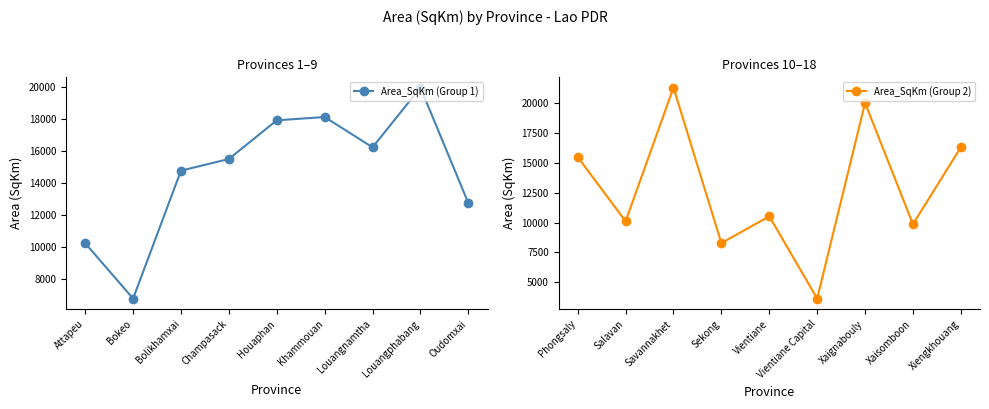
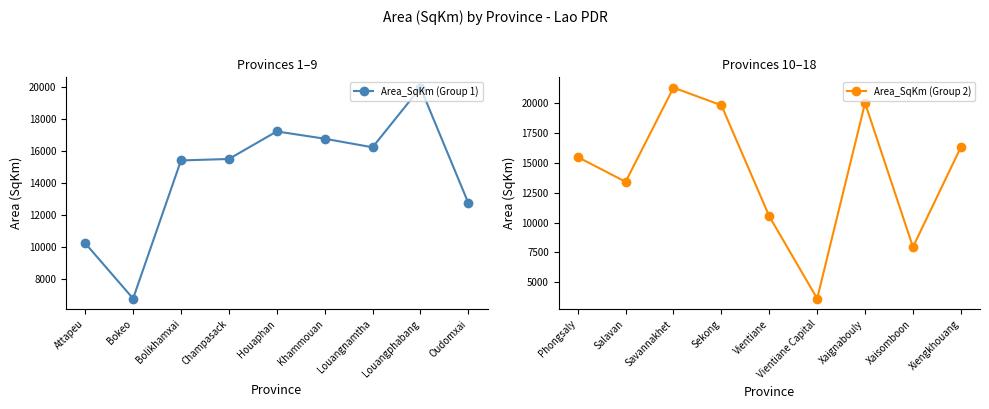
Provinces 1–9, Bolikhamxai: 14800 -> 15400
Provinces 1–9, Houaphan: 17900 -> 17200
Provinces 1–9, Khammouan: 18100 -> 16700
Provinces 10–18, Salavan: 10100 -> 13400
Provinces 10–18, Sekong: 8300 -> 19800
Provinces 10–18, Xaisomboon: 9900 -> 8000
